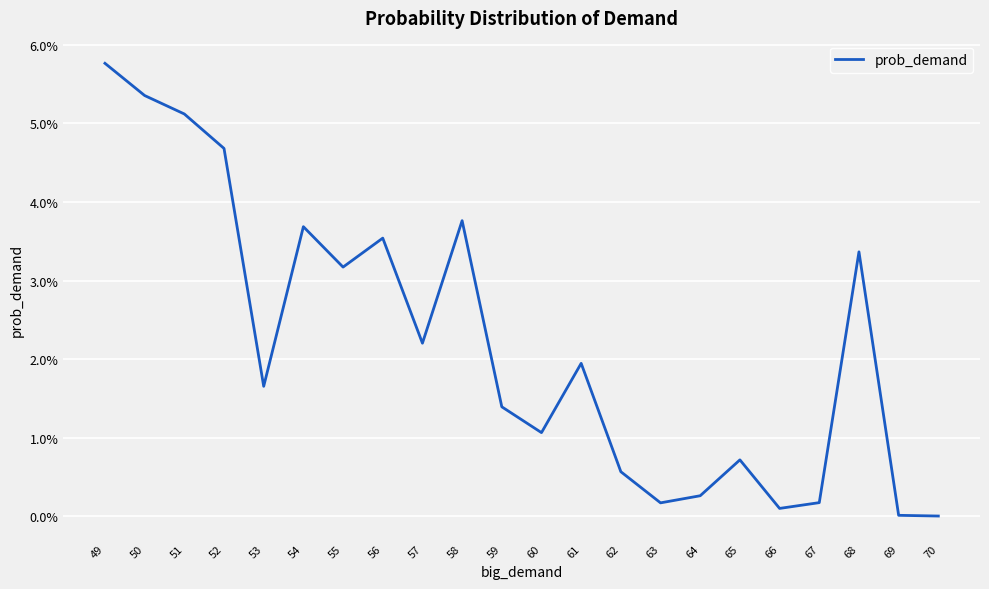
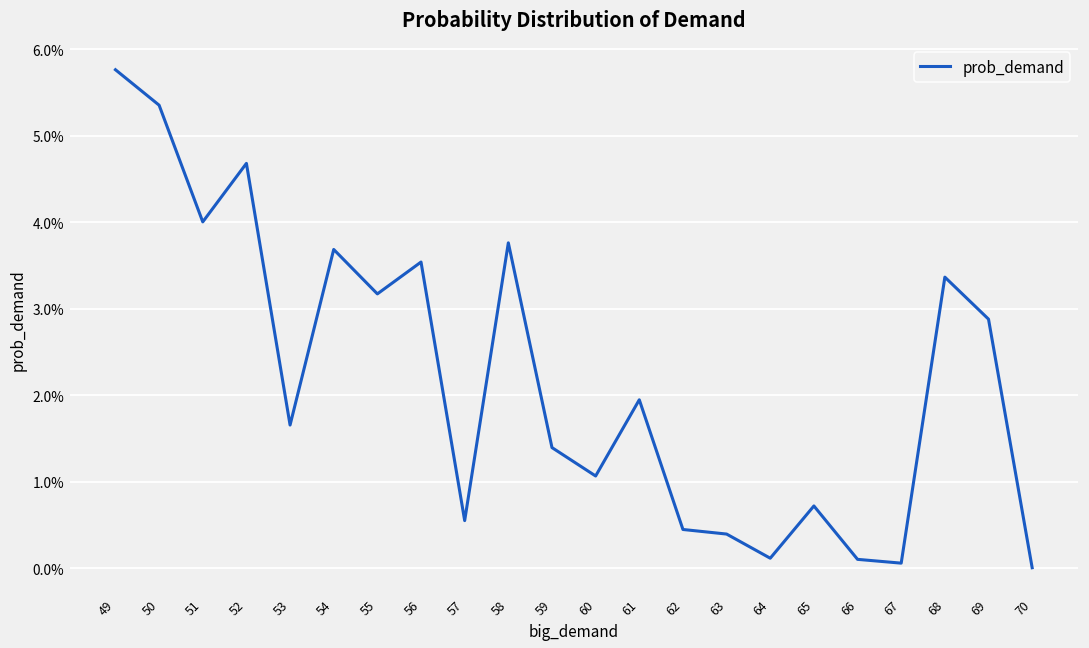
51: 5.1% -> 4.0%
57: 2.2% -> 0.5%
62: 0.6% -> 0.4%
63: 0.2% -> 0.4%
64: 0.3% -> 0.1%
67: 0.2% -> 0.1%
69: 0.0% -> 2.9%
